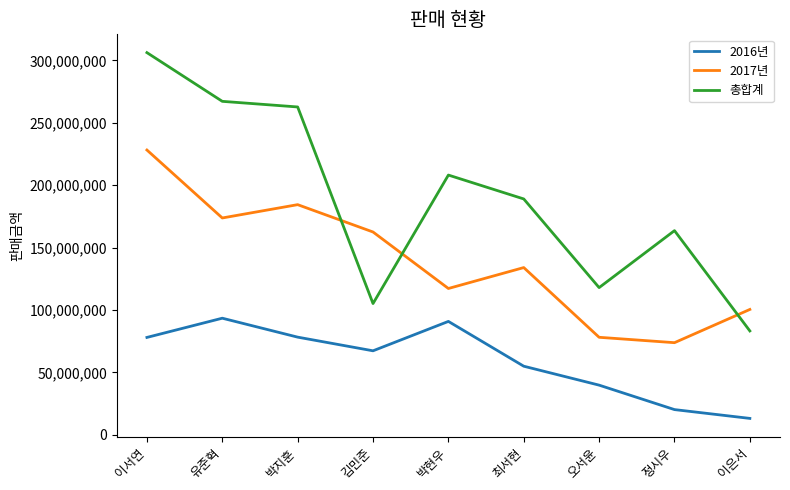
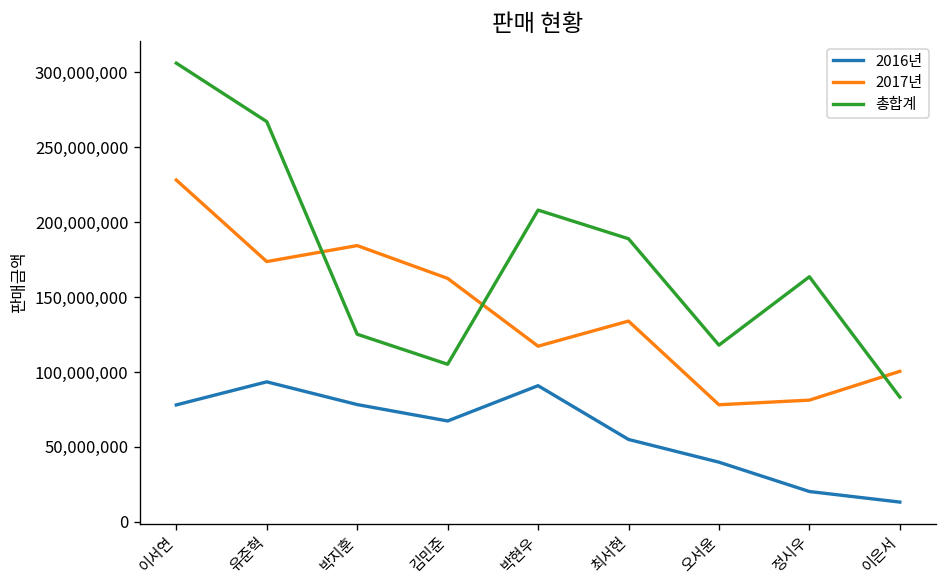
총합계, 박지훈: 263,000,000 -> 125,000,000
2017년, 정시우: 74,000,000 -> 81,000,000
